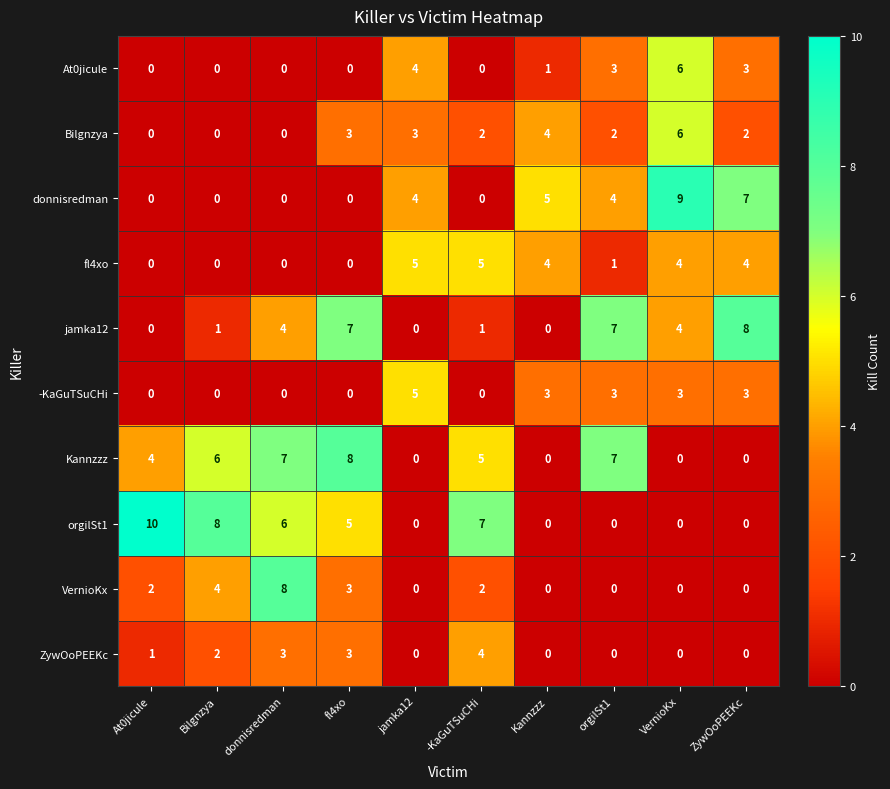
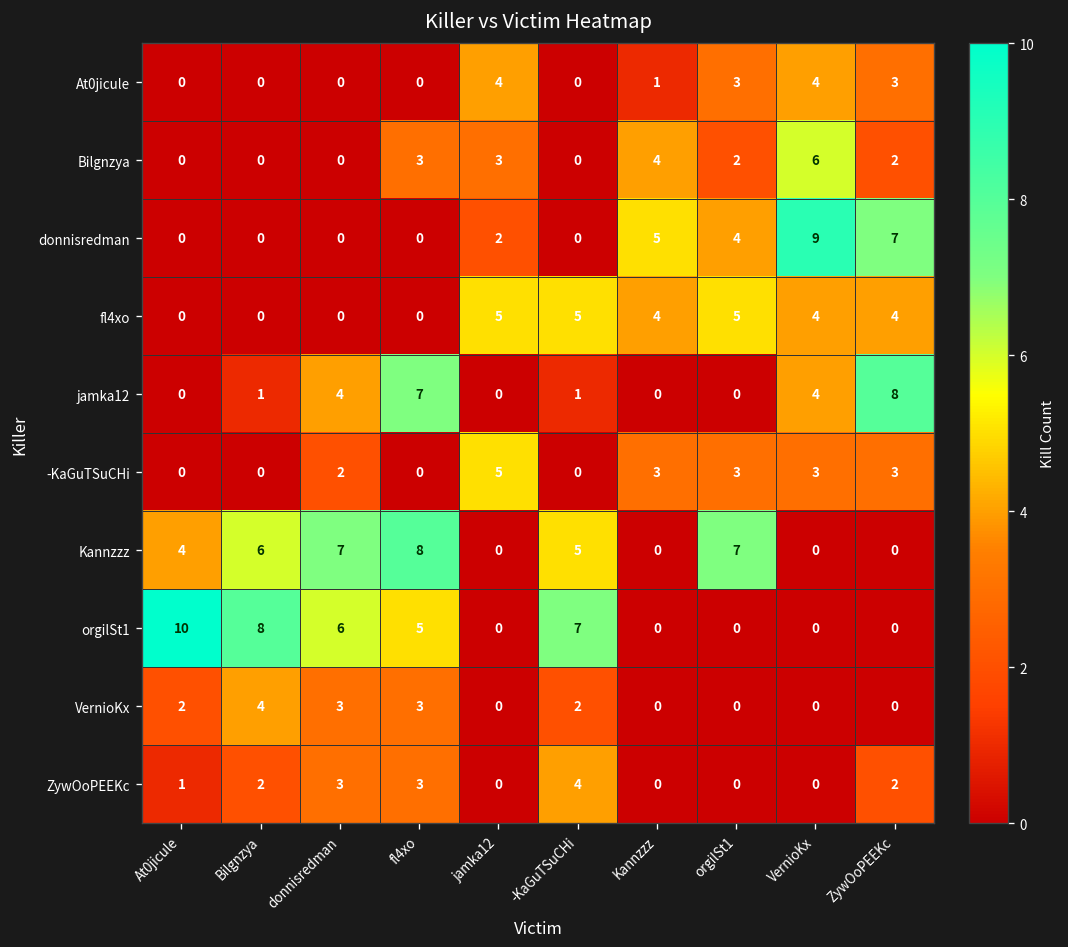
At0jicule, VernioKx: 6 -> 4
Bilgnzya, -KaGuTSuCHi: 2 -> 0
donnisredman, jamka12: 4 -> 2
fl4xo, orgilSt1: 1 -> 5
jamka12, orgilSt1: 7 -> 0
-KaGuTSuCHi, donnisredman: 0 -> 2
VernioKx, donnisredman: 8 -> 3
ZywOoPEEKc, ZywOoPEEKc: 0 -> 2
